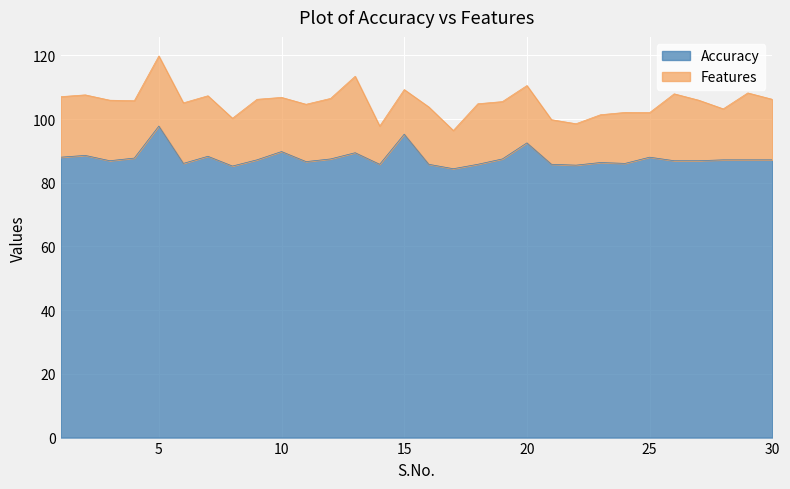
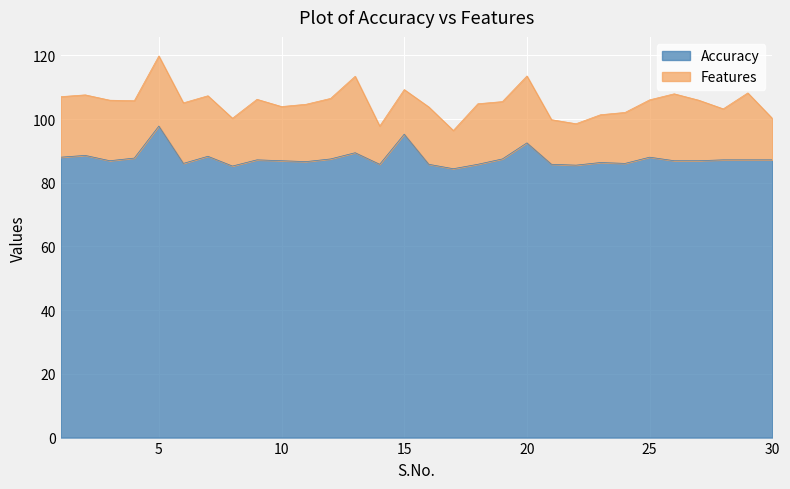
Accuracy, 10: 90 -> 87
Features, 20: 18 -> 21
Features, 25: 14 -> 18
Features, 30: 19 -> 13
